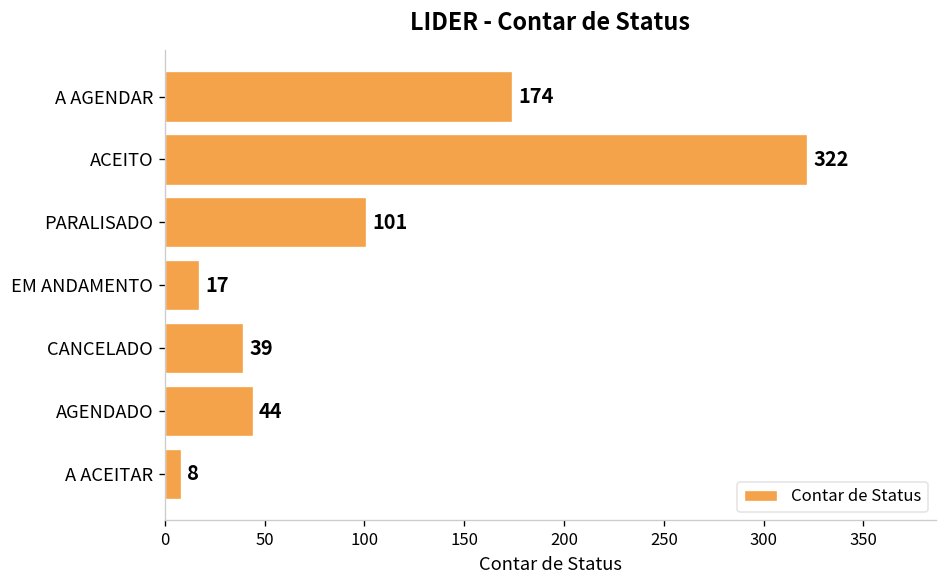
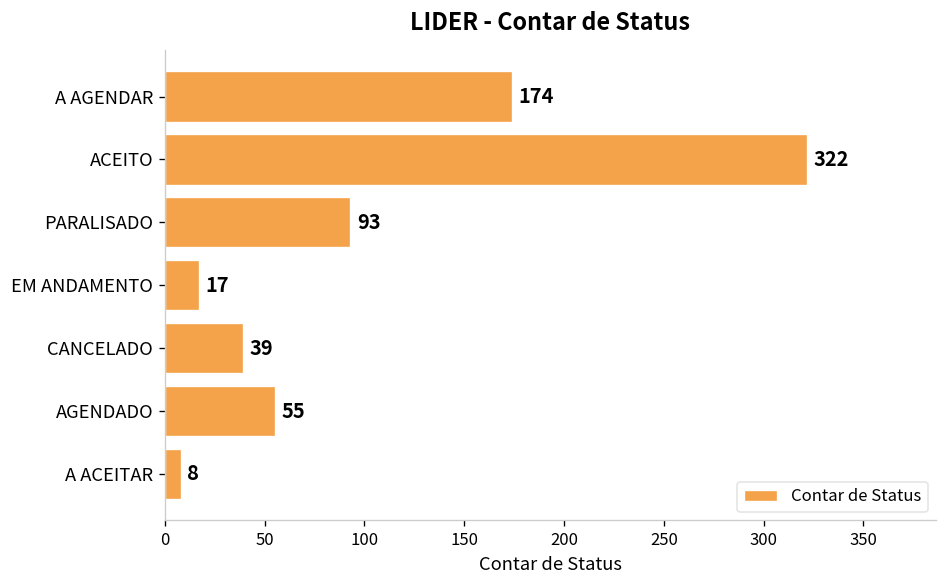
PARALISADO: 101 -> 93
AGENDADO: 44 -> 55
